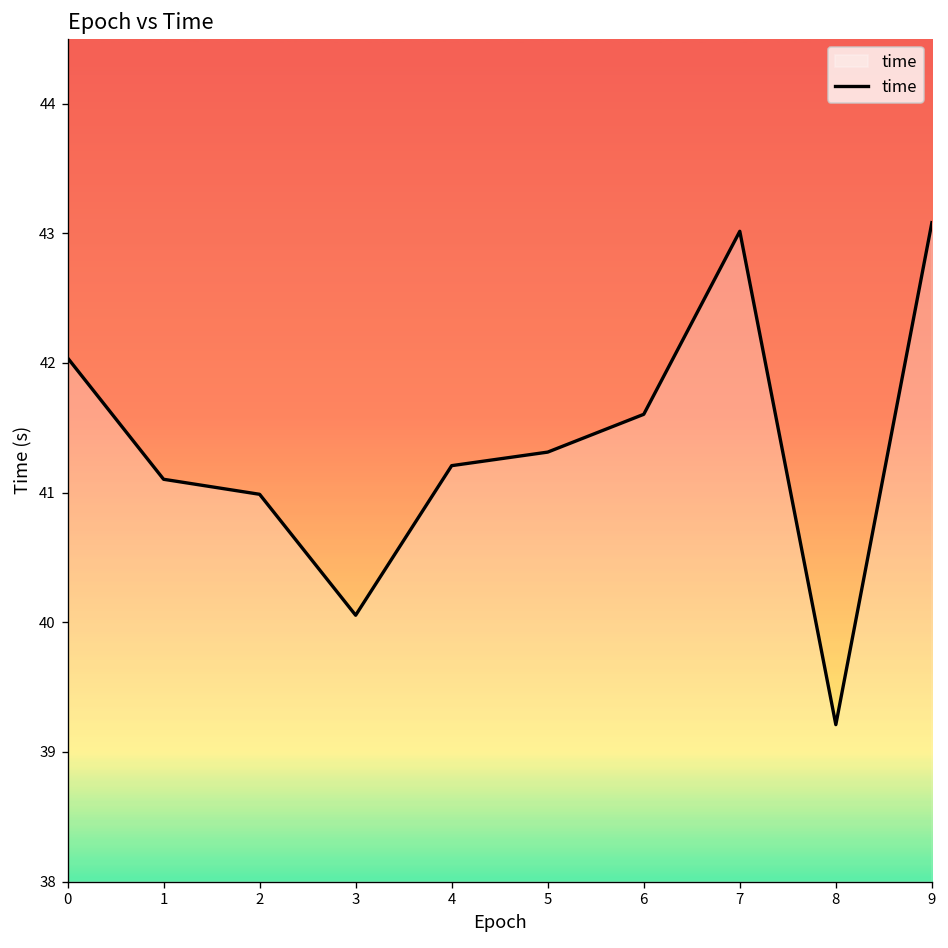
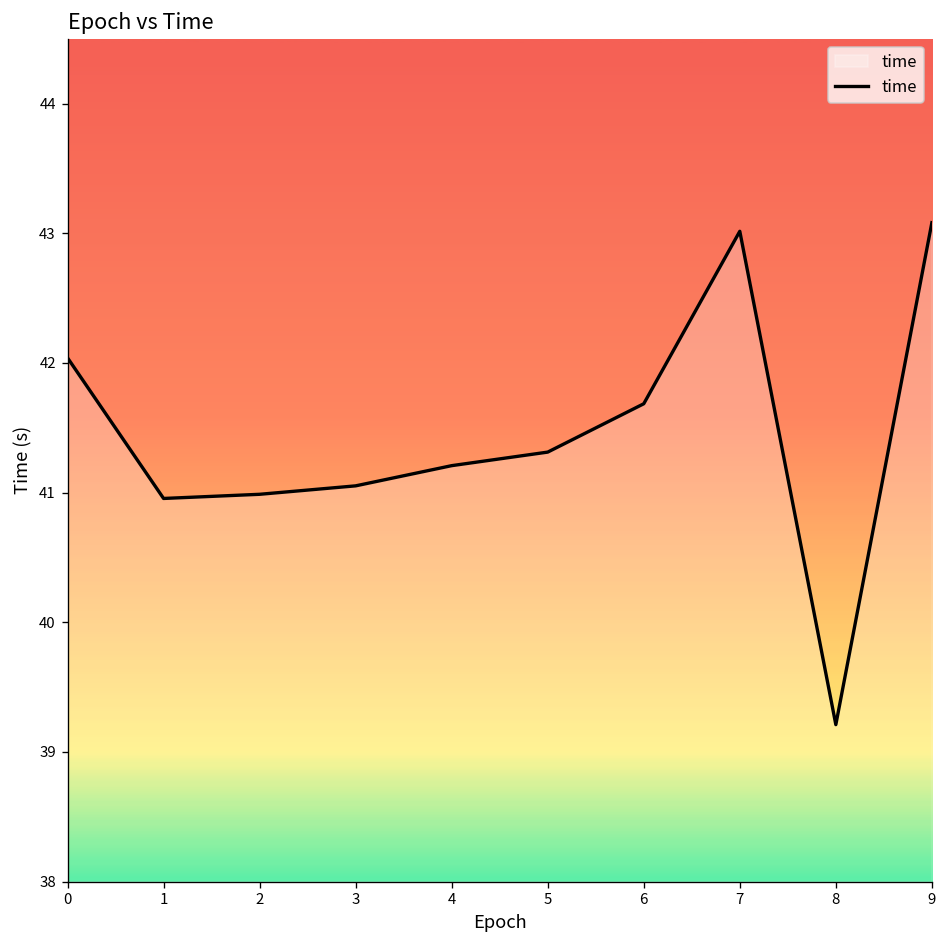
1: 41.10 -> 40.96
3: 40.05 -> 41.05
6: 41.60 -> 41.69
